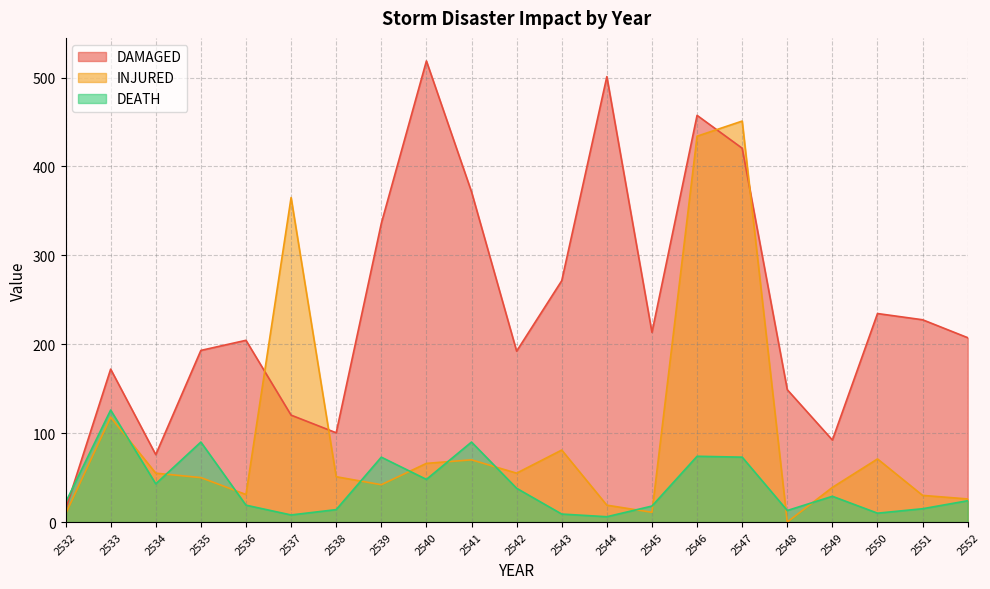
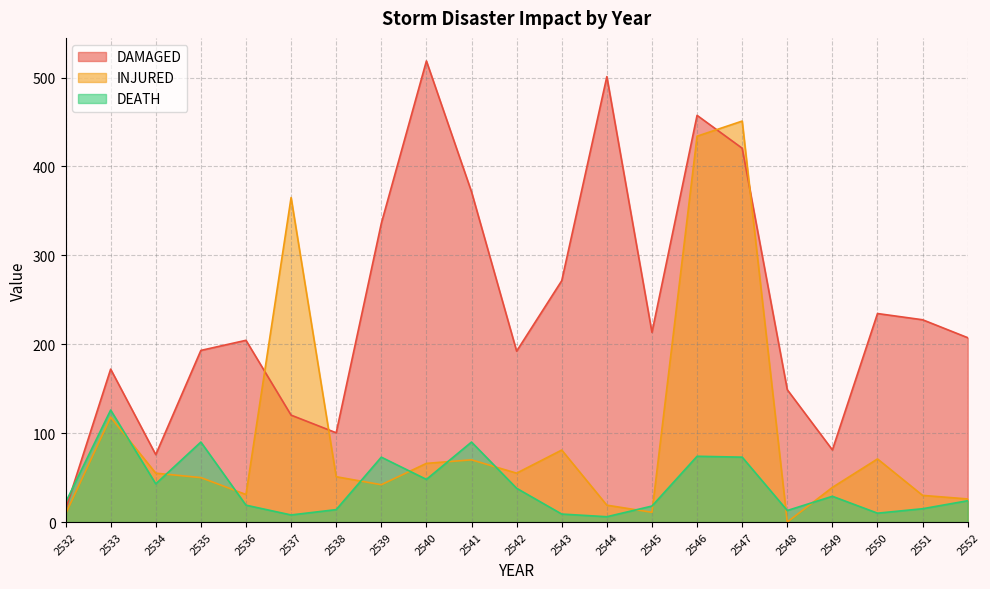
DAMAGED, 2549: 90 -> 80
